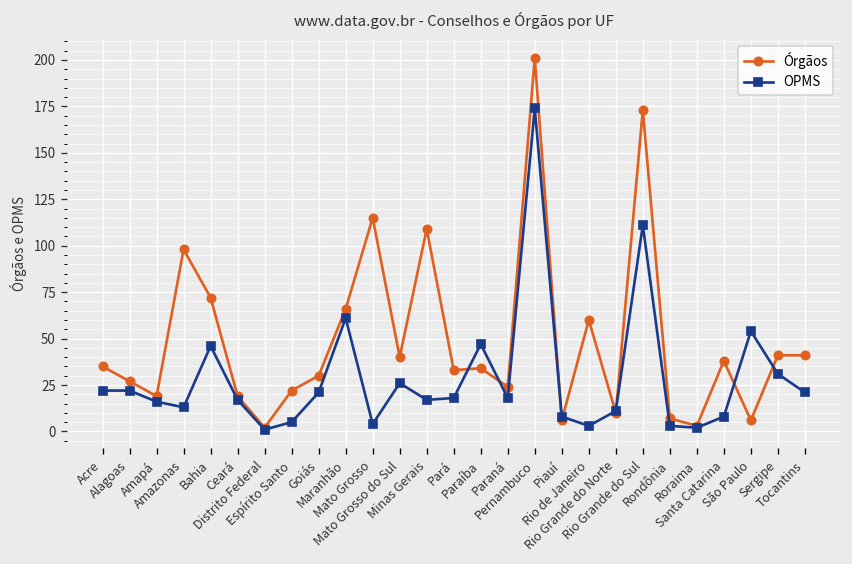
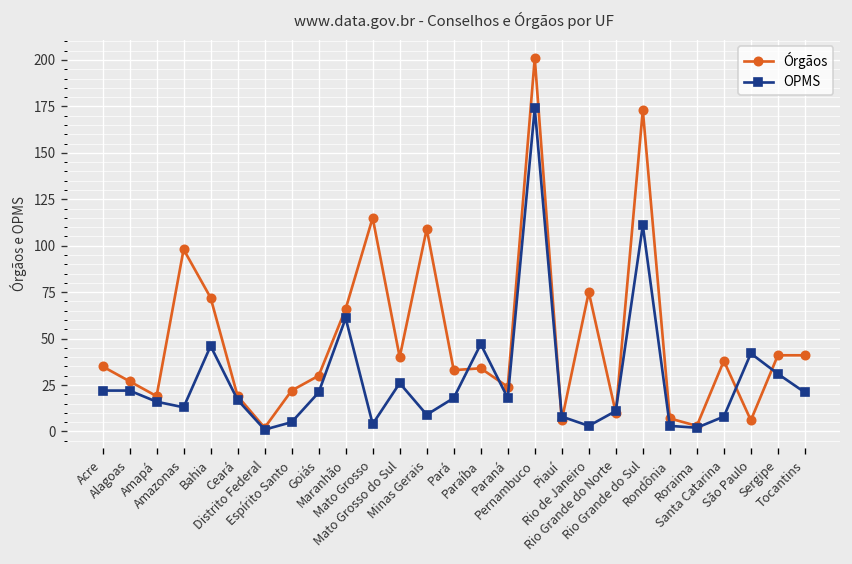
OPMS, Minas Gerais: 17 -> 9
Órgãos, Rio de Janeiro: 60 -> 75
OPMS, São Paulo: 54 -> 42
